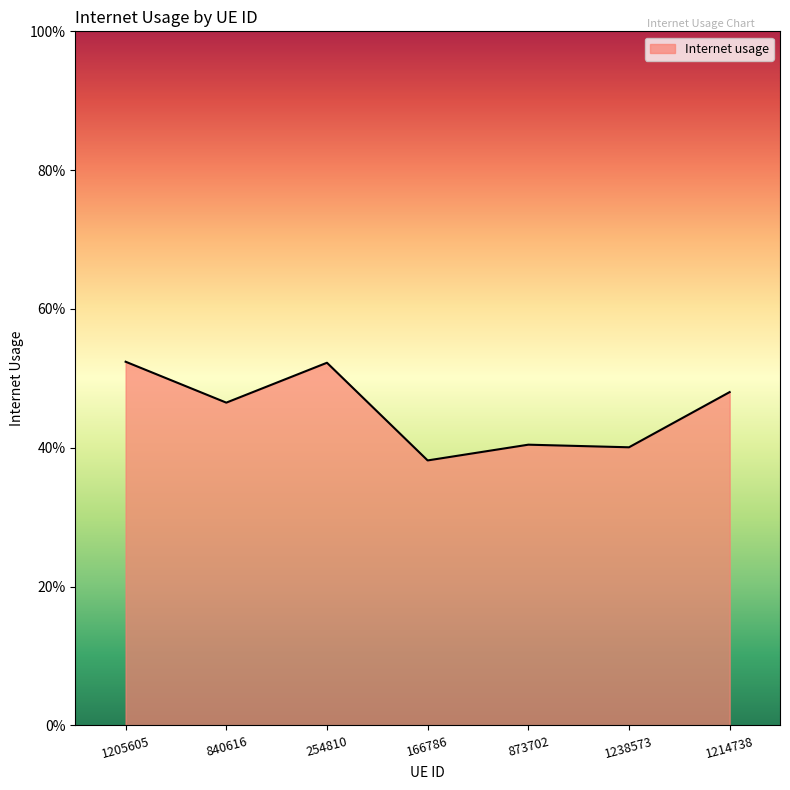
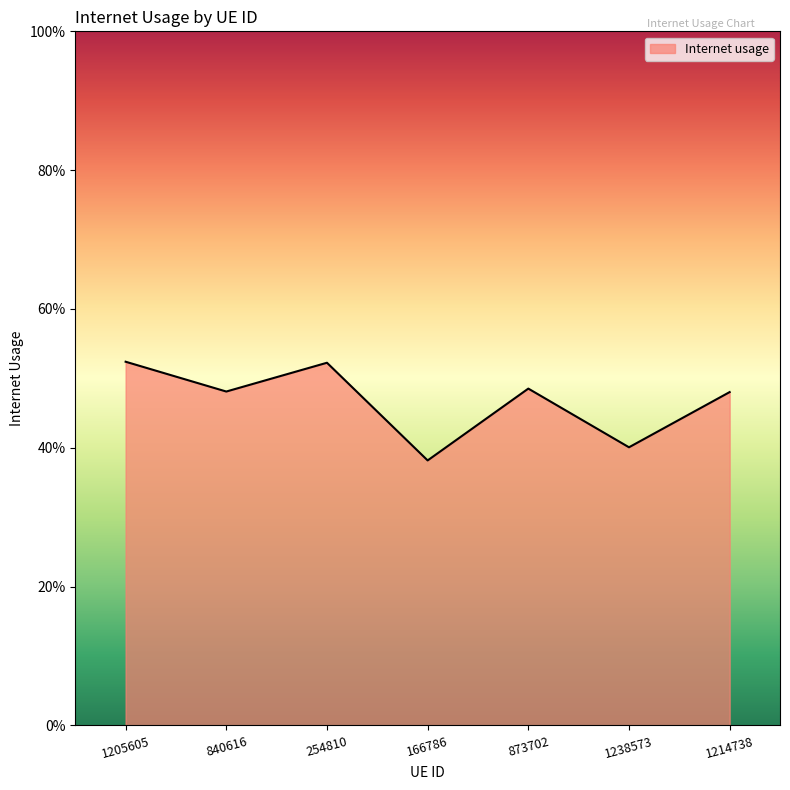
840616: 47% -> 48%
873702: 40% -> 49%
